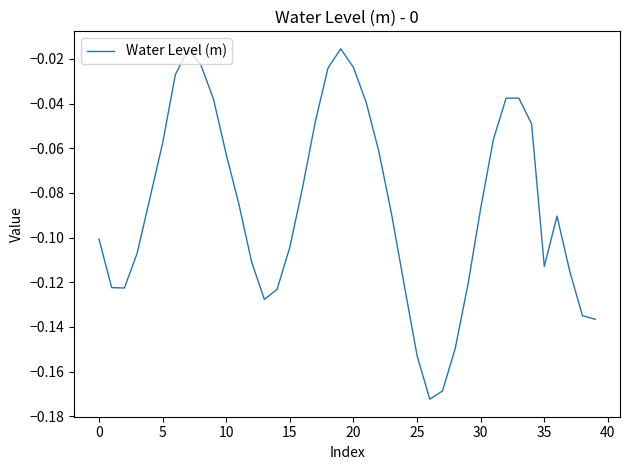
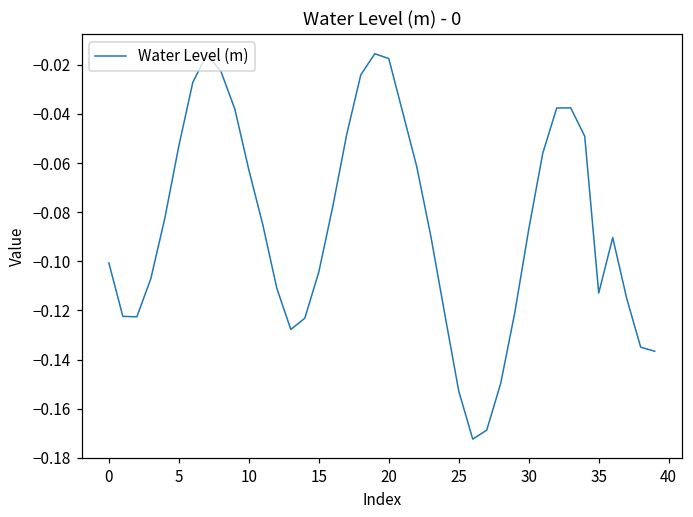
5: -0.058 -> -0.053
20: -0.024 -> -0.018
